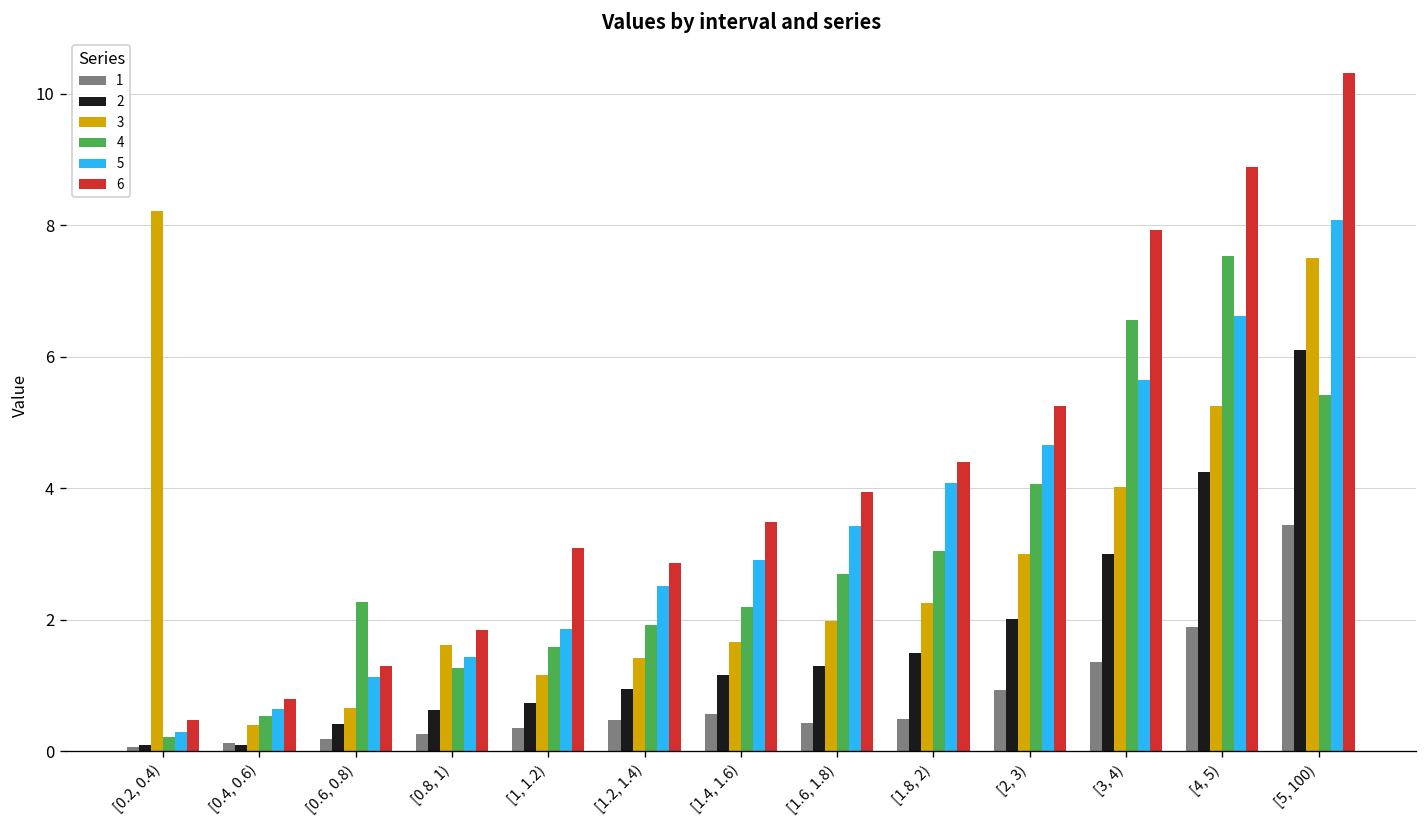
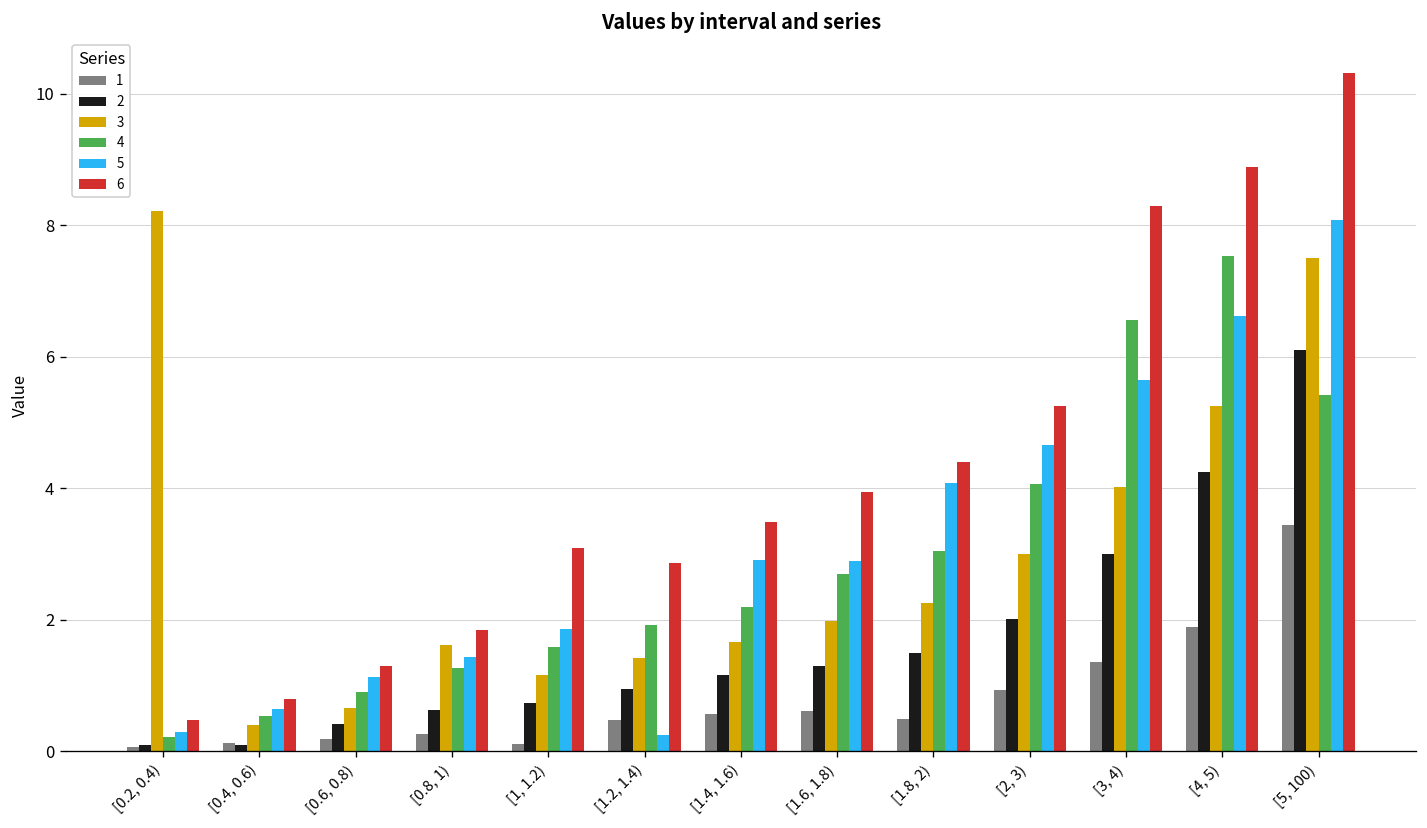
4, [0.6, 0.8): 2.3 -> 0.9
1, [1, 1.2): 0.4 -> 0.1
5, [1.2, 1.4): 2.5 -> 0.2
1, [1.6, 1.8): 0.4 -> 0.6
5, [1.6, 1.8): 3.4 -> 2.9
6, [3, 4): 7.9 -> 8.3
